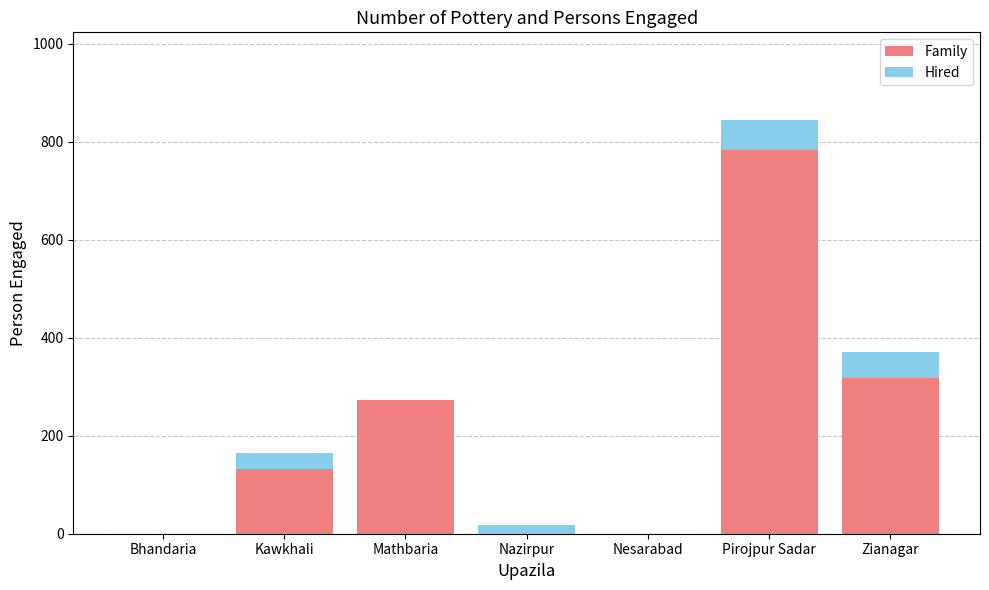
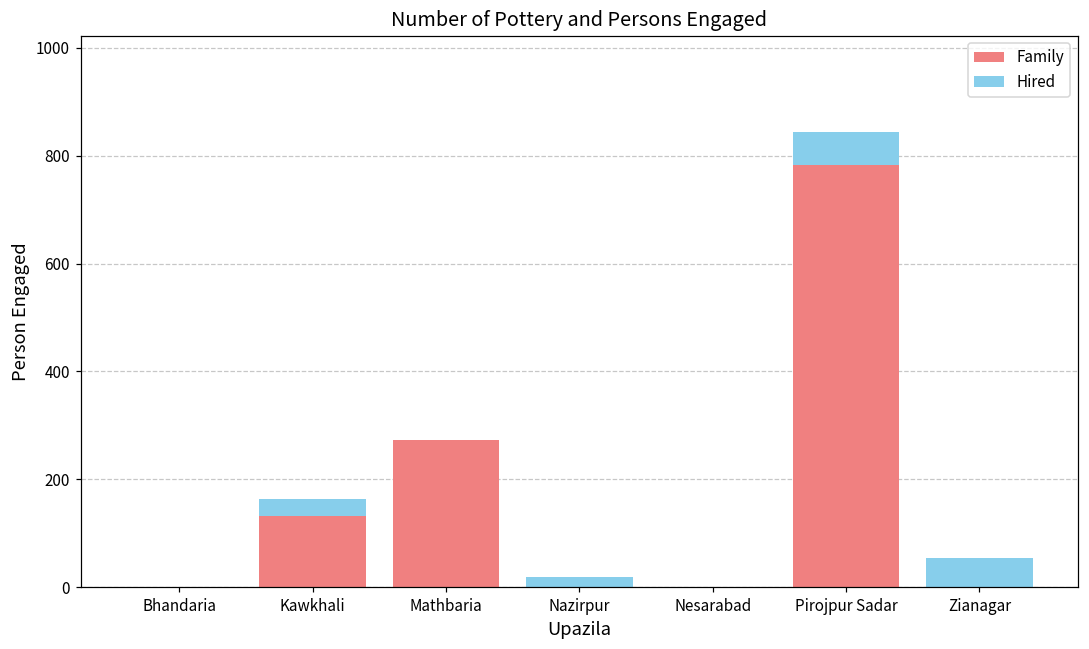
Family, Zianagar: 320 -> 0
